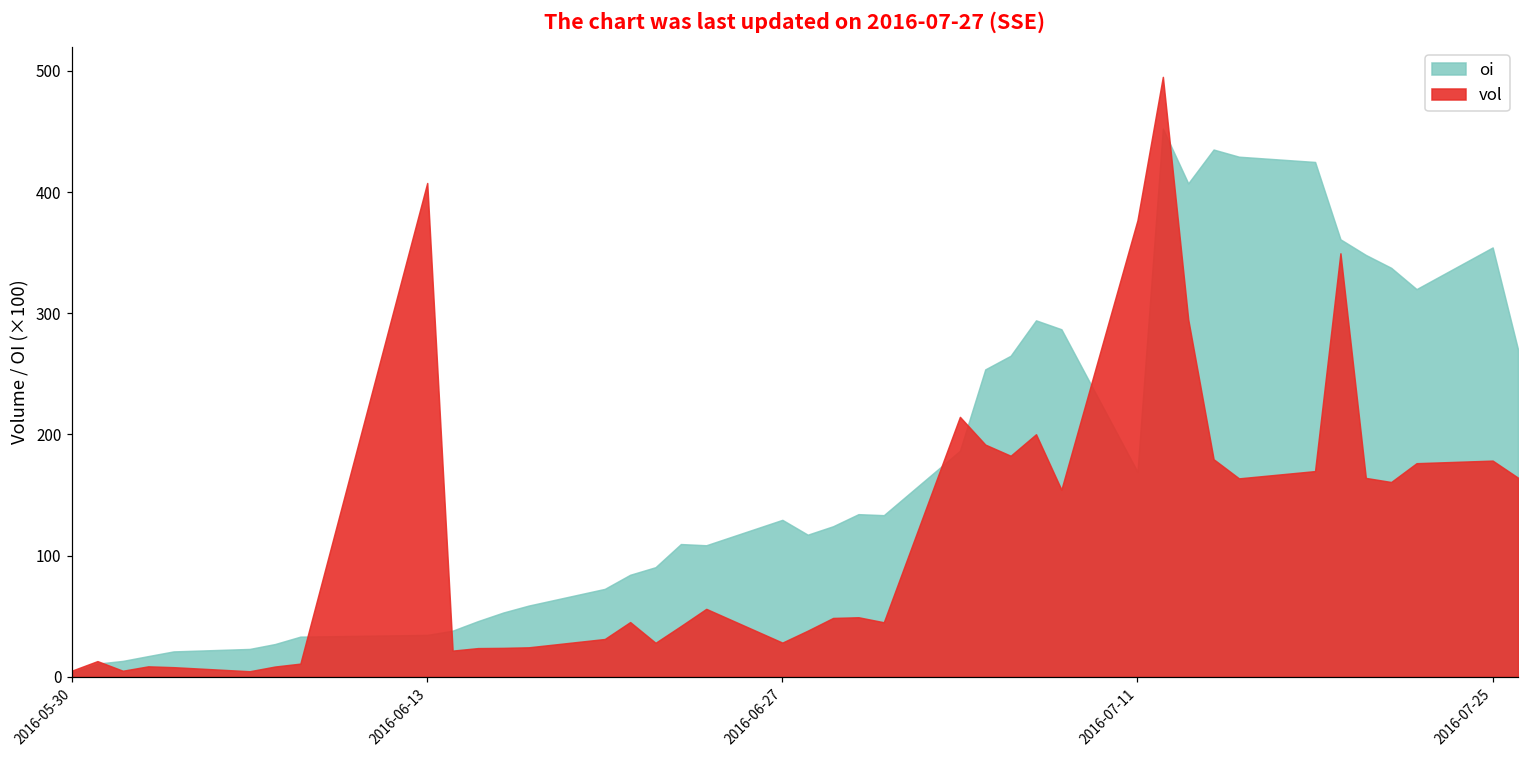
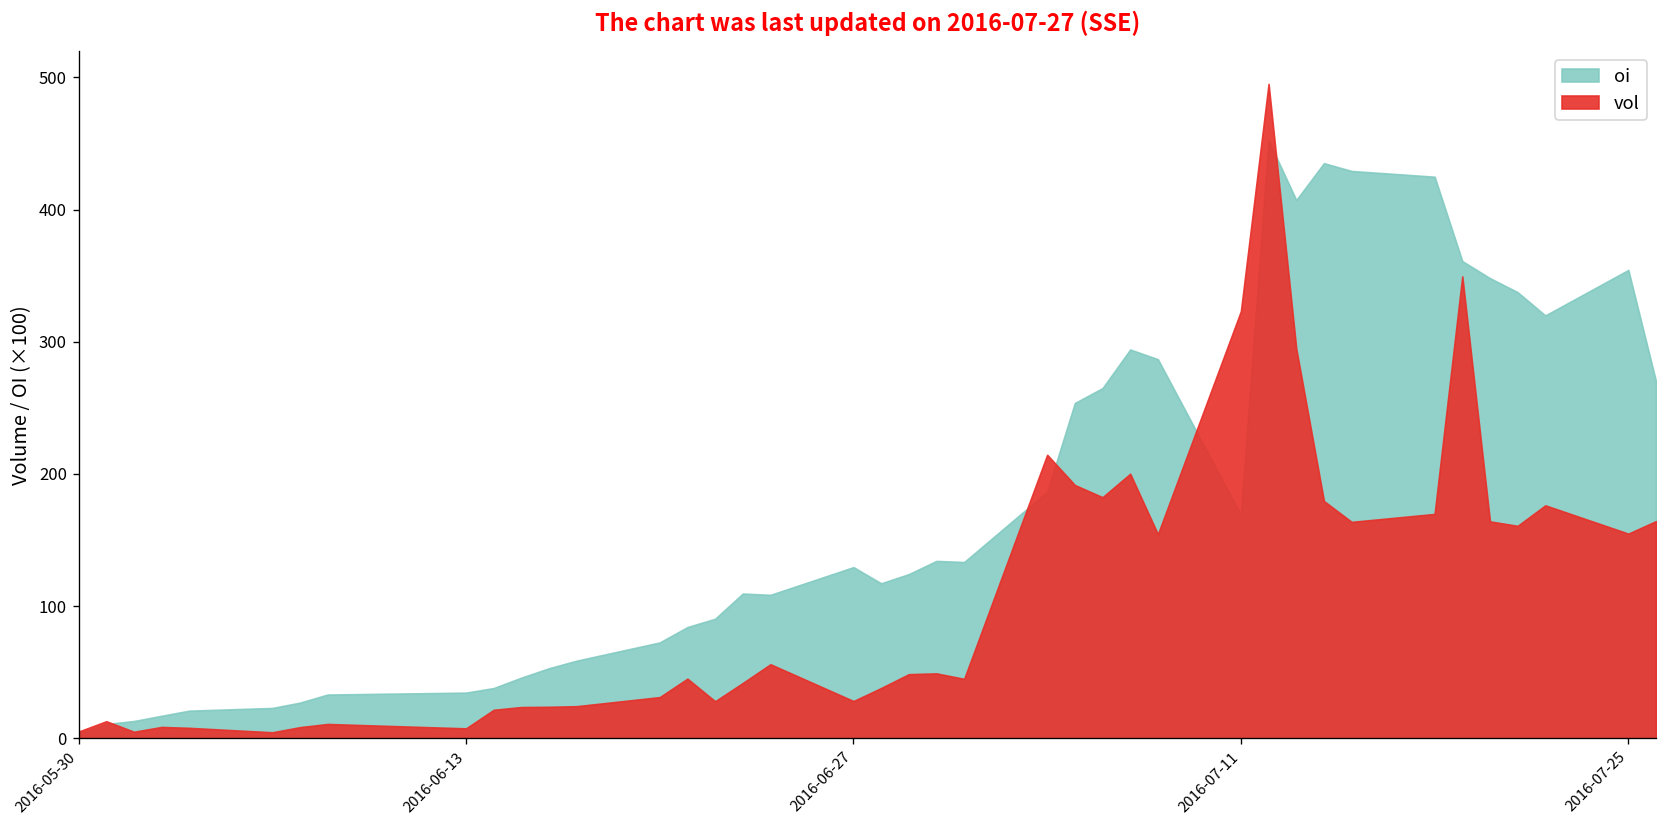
vol, 2016-06-13: 408 -> 8
vol, 2016-07-11: 377 -> 323
vol, 2016-07-25: 178 -> 155
